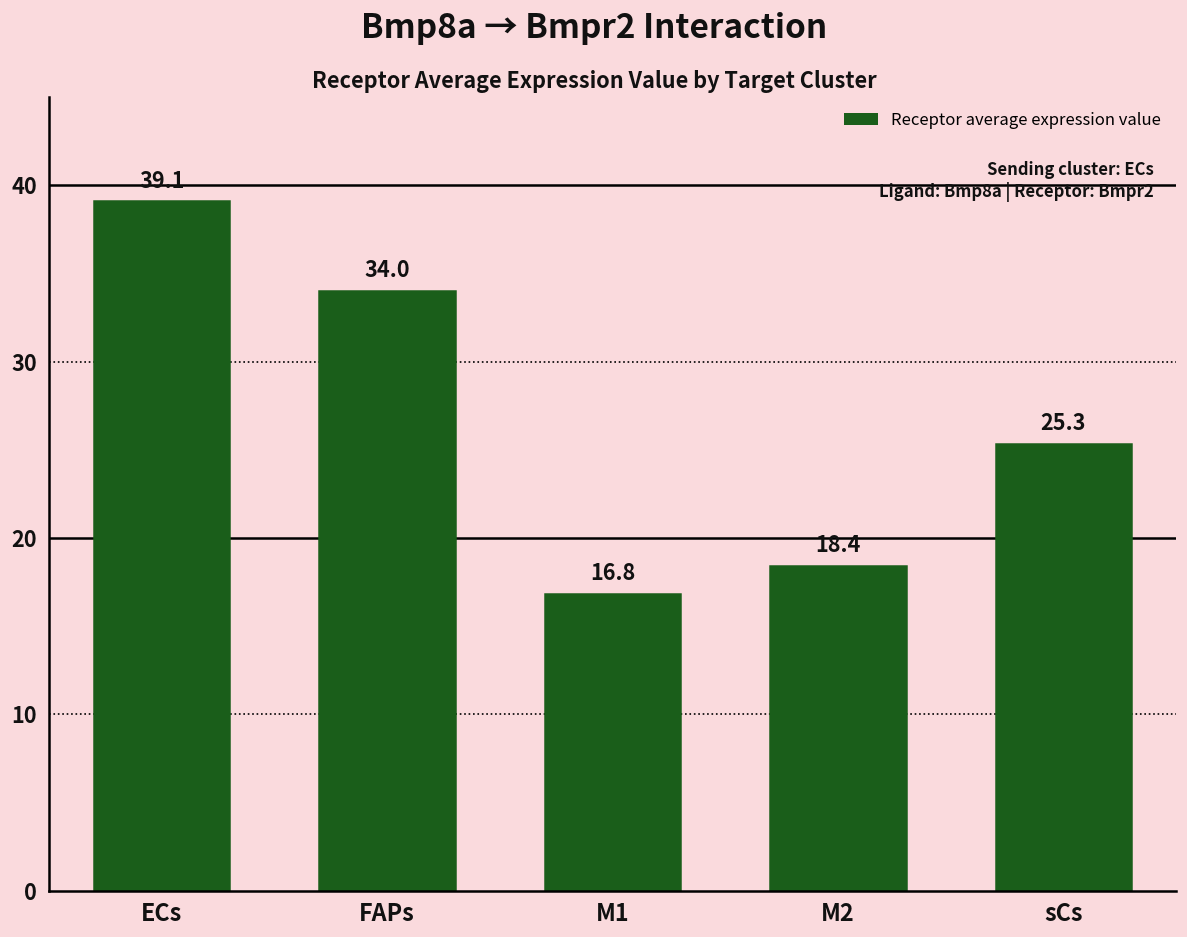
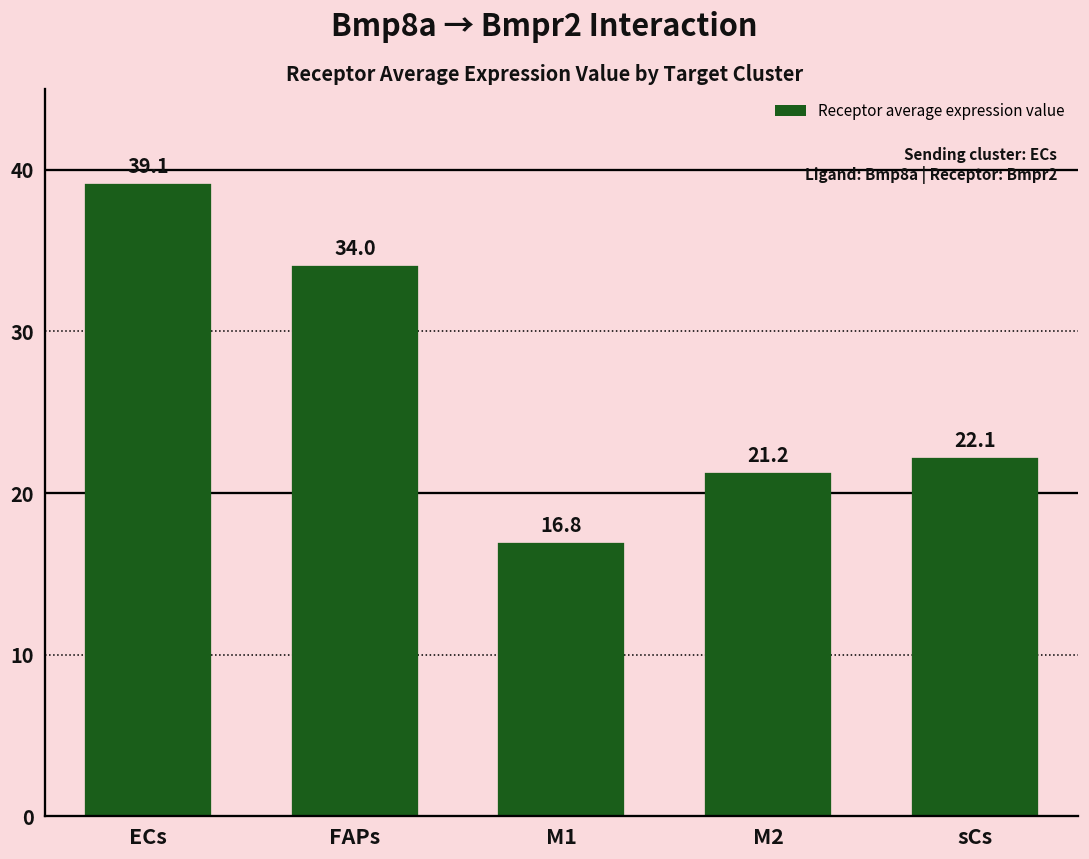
M2: 18.4 -> 21.2
sCs: 25.3 -> 22.1
